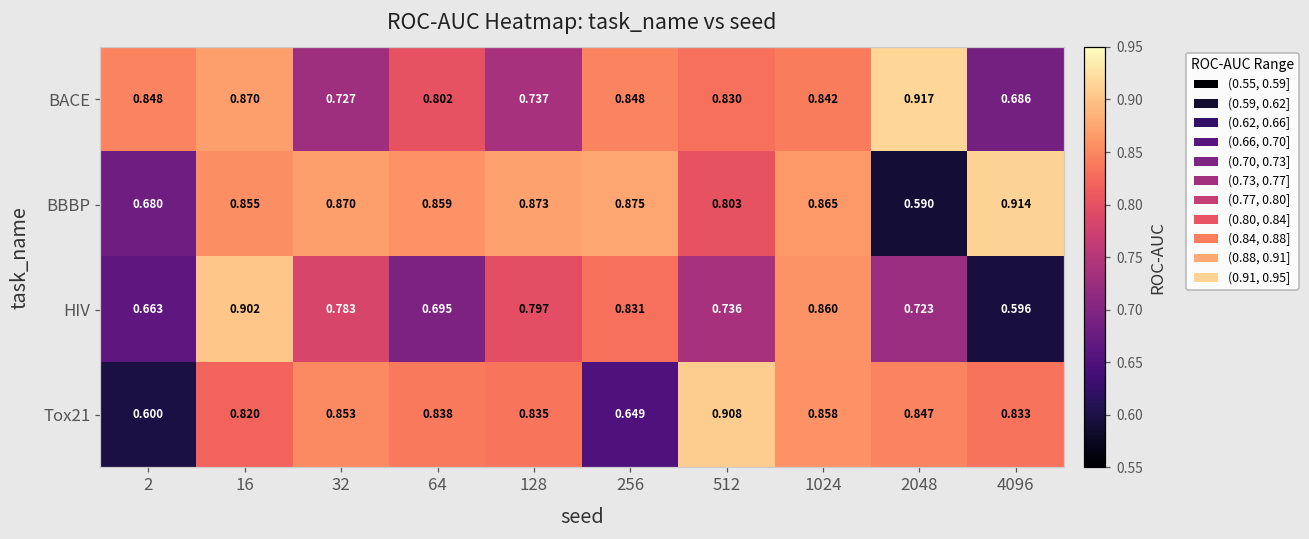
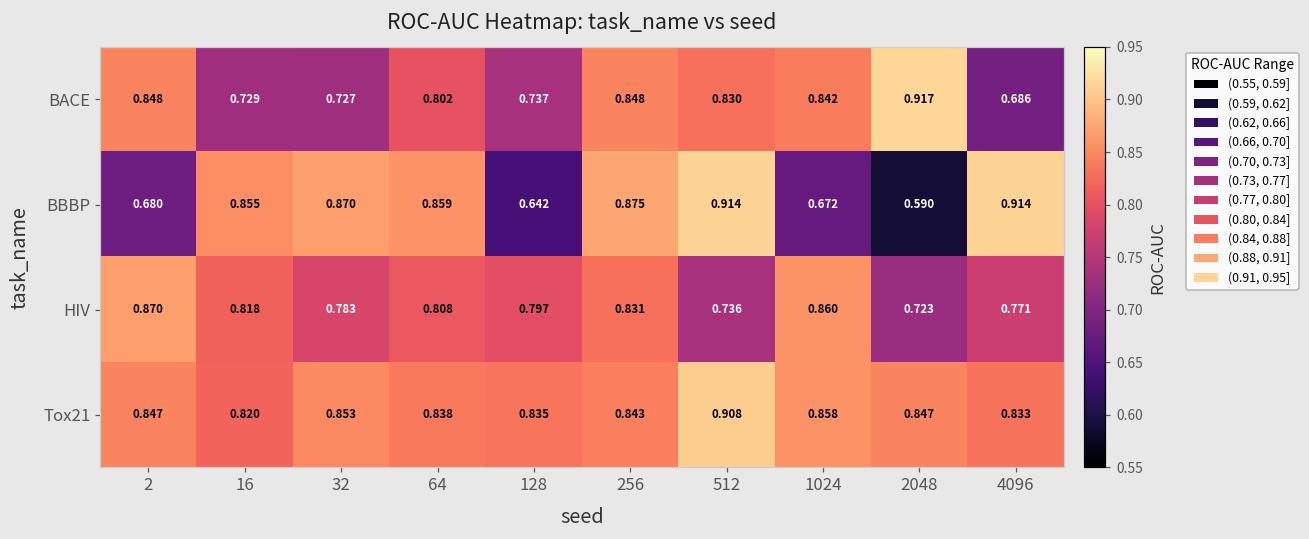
BACE, 16: 0.870 -> 0.729
BBBP, 128: 0.873 -> 0.642
BBBP, 512: 0.803 -> 0.914
BBBP, 1024: 0.865 -> 0.672
HIV, 2: 0.663 -> 0.870
HIV, 16: 0.902 -> 0.818
HIV, 64: 0.695 -> 0.808
HIV, 4096: 0.596 -> 0.771
Tox21, 2: 0.600 -> 0.847
Tox21, 256: 0.649 -> 0.843
